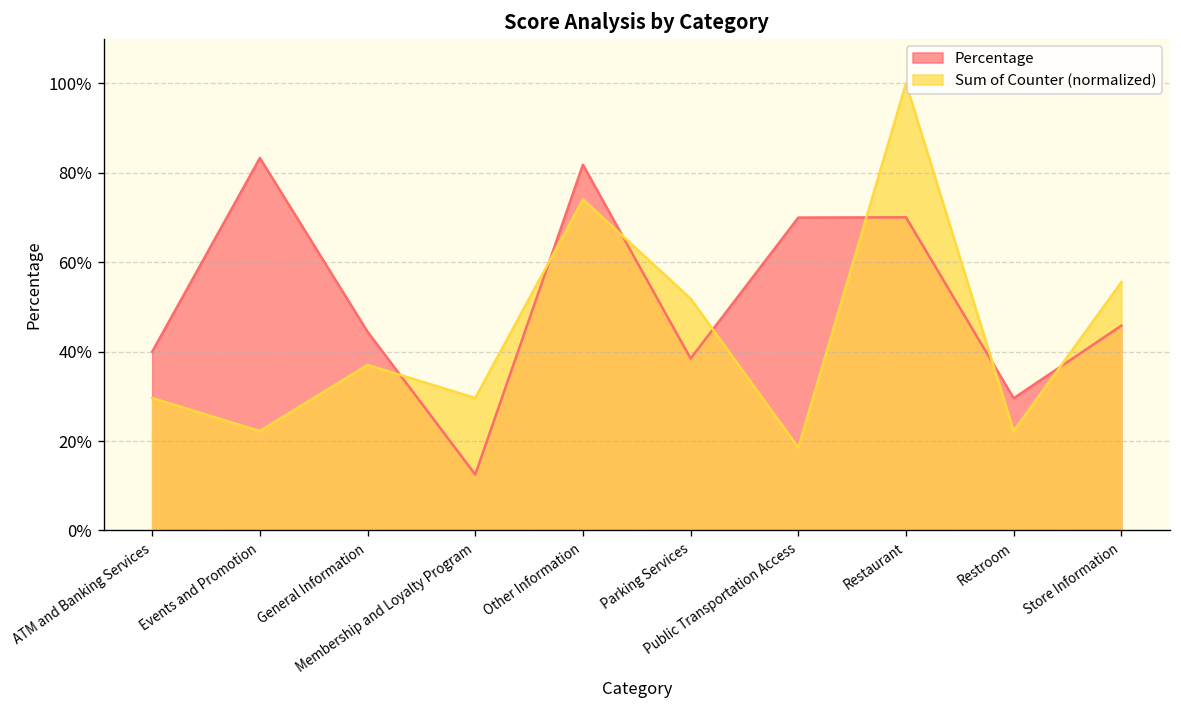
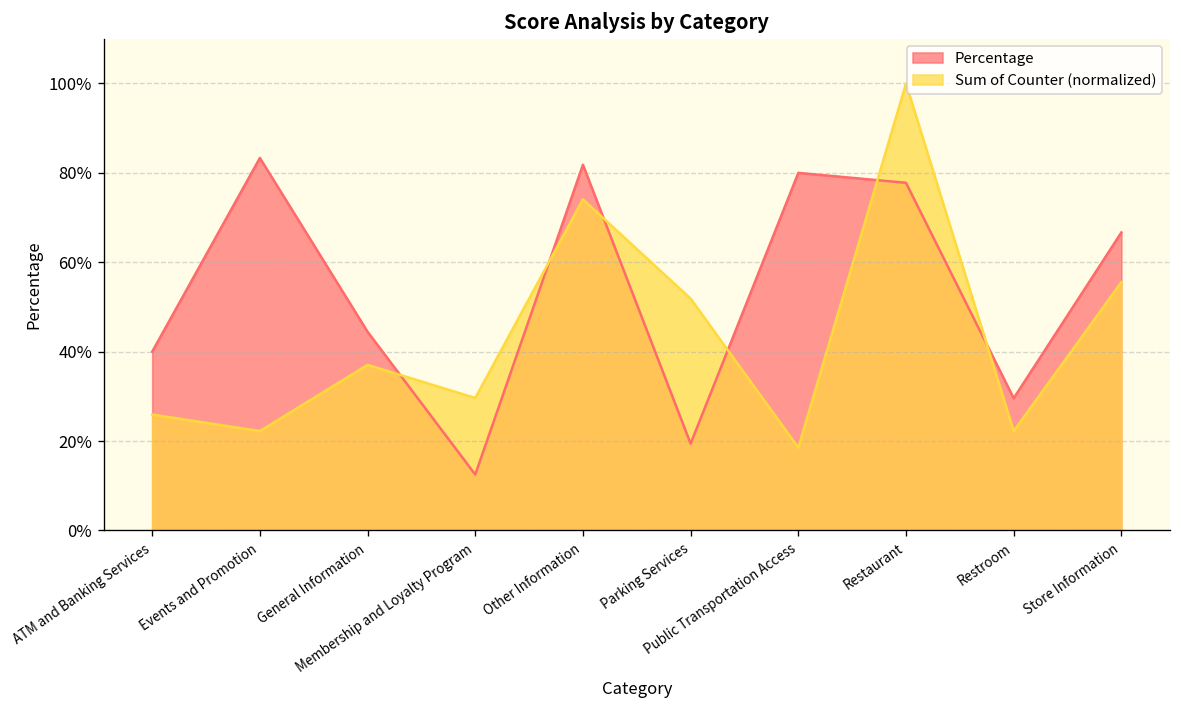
Sum of Counter (normalized), ATM and Banking Services: 30% -> 26%
Percentage, Parking Services: 38% -> 19%
Percentage, Public Transportation Access: 70% -> 80%
Percentage, Restaurant: 70% -> 78%
Percentage, Store Information: 46% -> 67%
